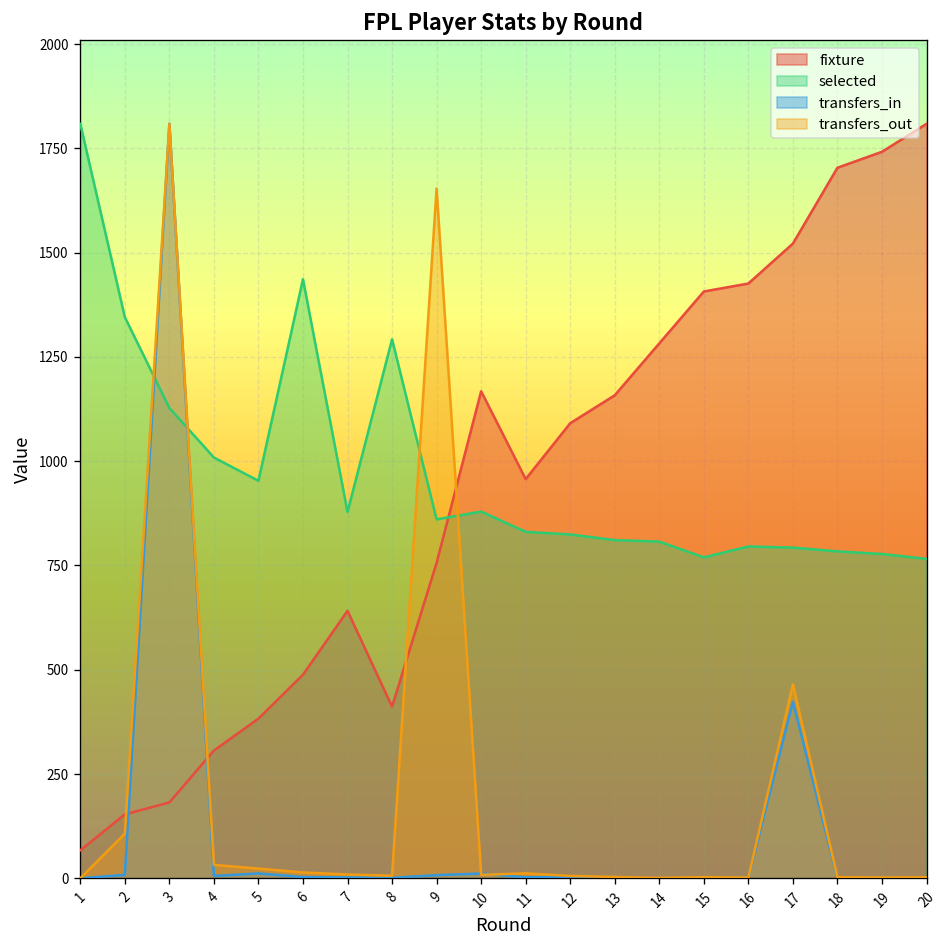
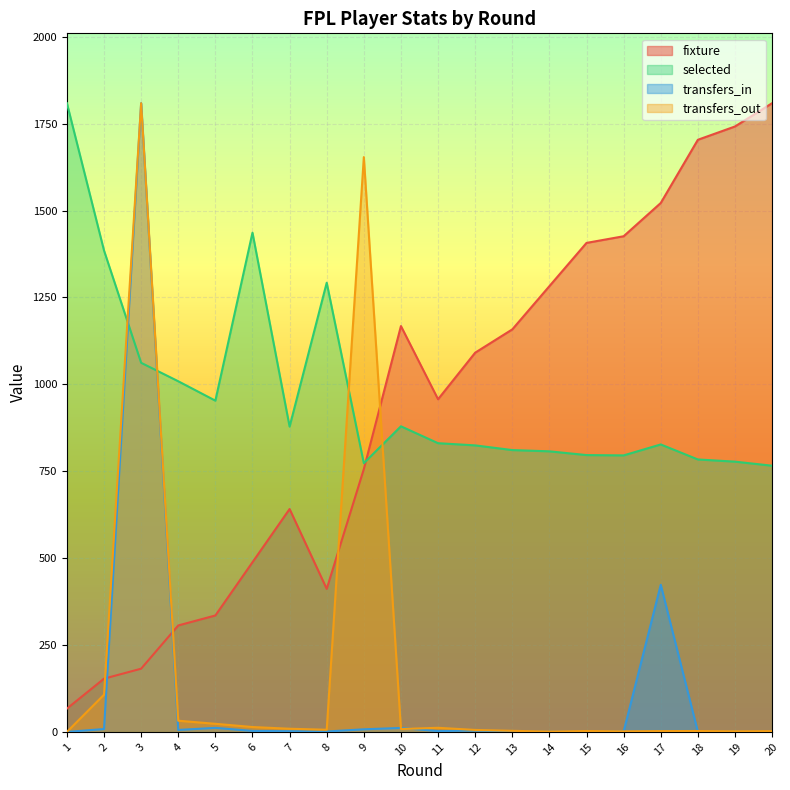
selected, 2: 1350 -> 1390
selected, 3: 1130 -> 1060
fixture, 5: 380 -> 340
selected, 9: 860 -> 770
selected, 15: 770 -> 800
selected, 17: 790 -> 830
transfers_out, 17: 460 -> 0
